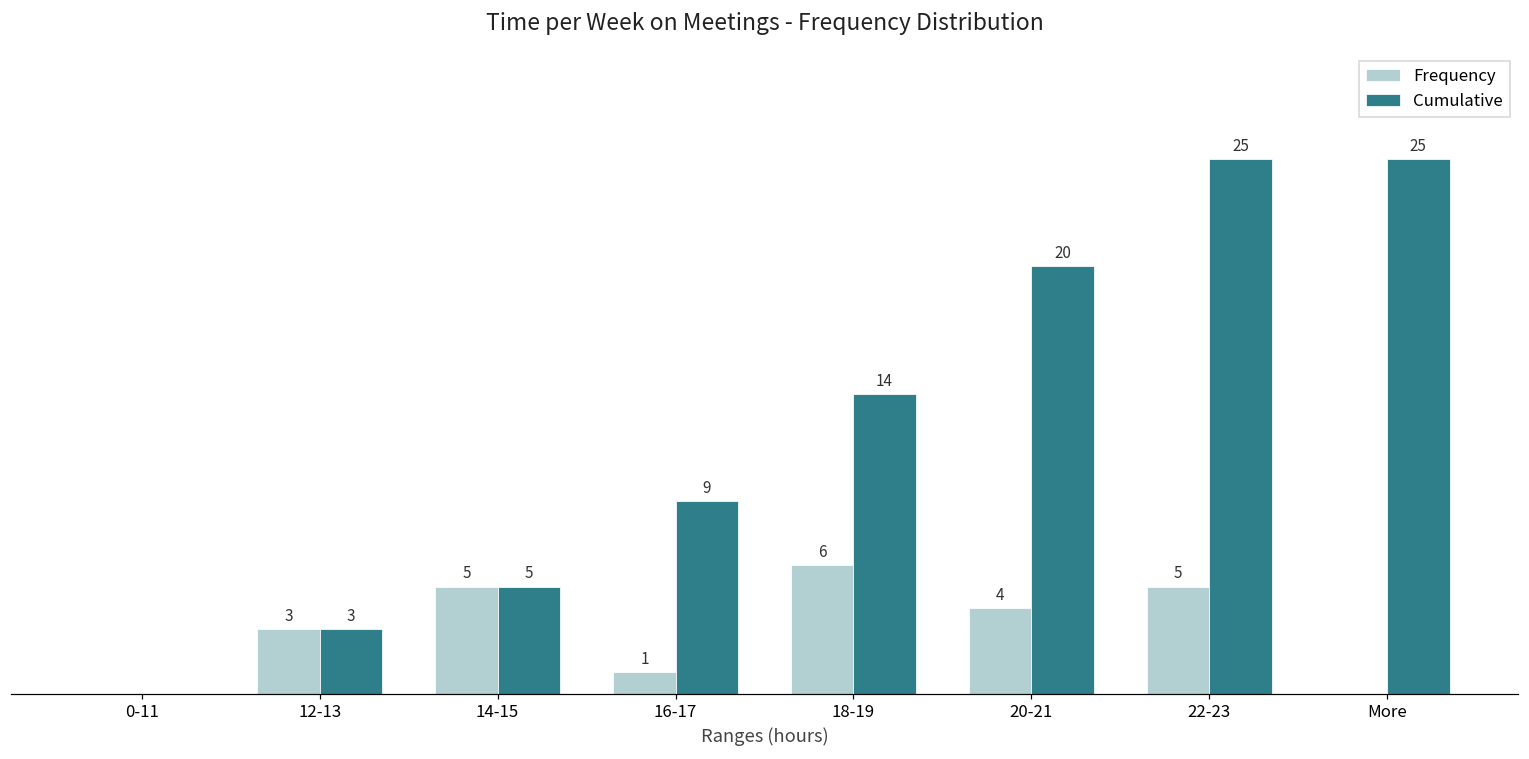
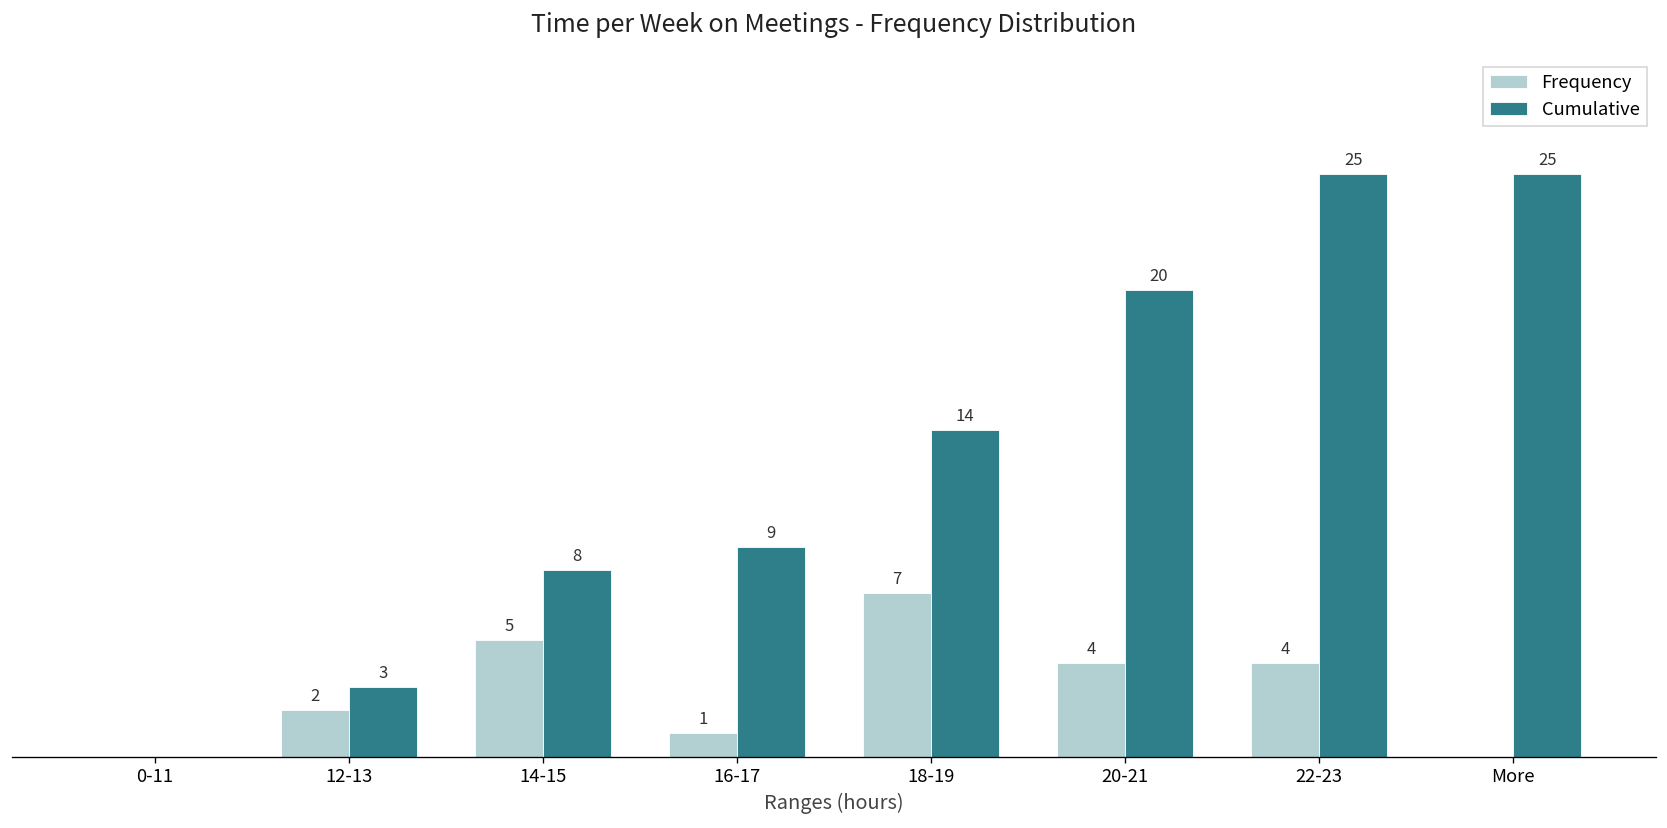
Frequency, 12-13: 3 -> 2
Cumulative, 14-15: 5 -> 8
Frequency, 18-19: 6 -> 7
Frequency, 22-23: 5 -> 4
